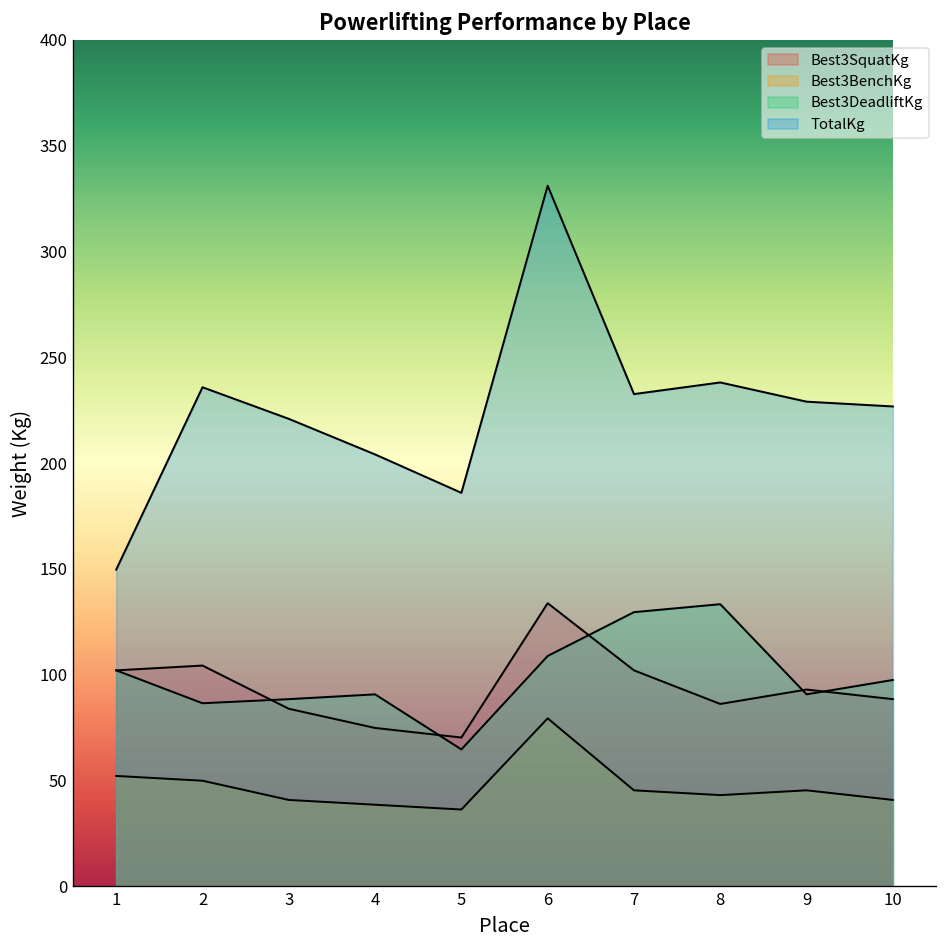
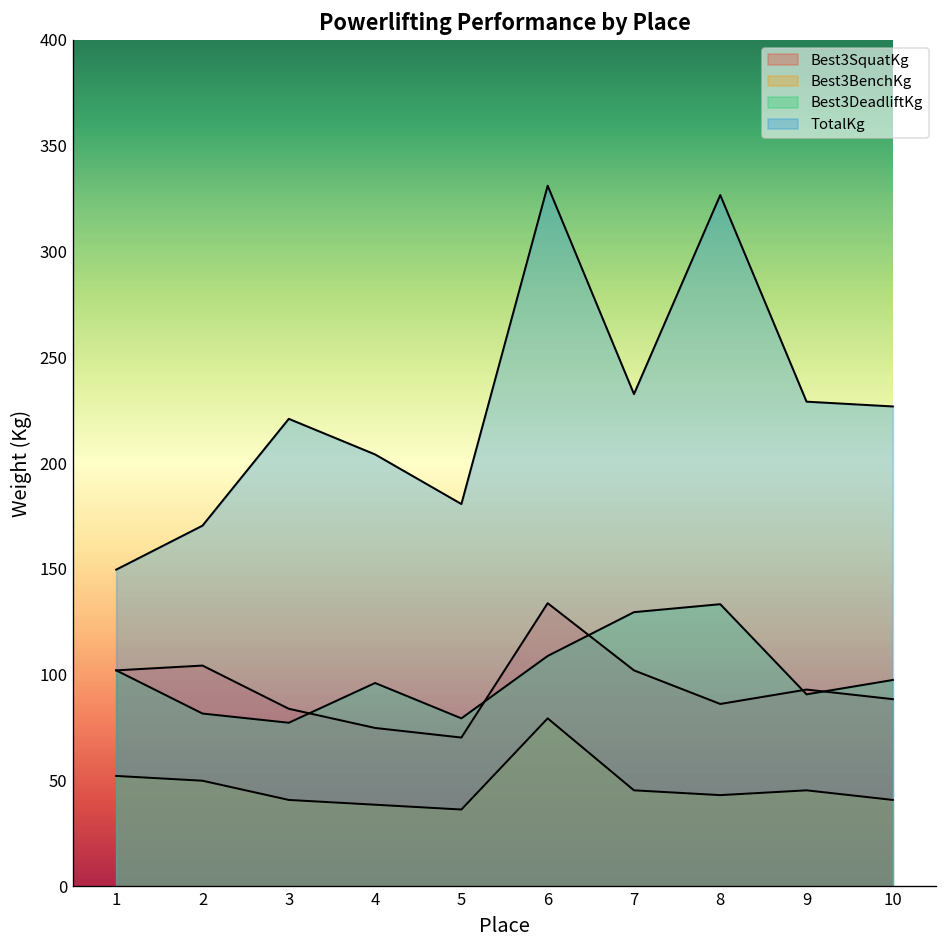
Best3DeadliftKg, 2: 87 -> 82
TotalKg, 2: 236 -> 170
Best3DeadliftKg, 3: 88 -> 77
Best3DeadliftKg, 4: 91 -> 96
Best3DeadliftKg, 5: 65 -> 79
TotalKg, 5: 186 -> 181
TotalKg, 8: 238 -> 327
